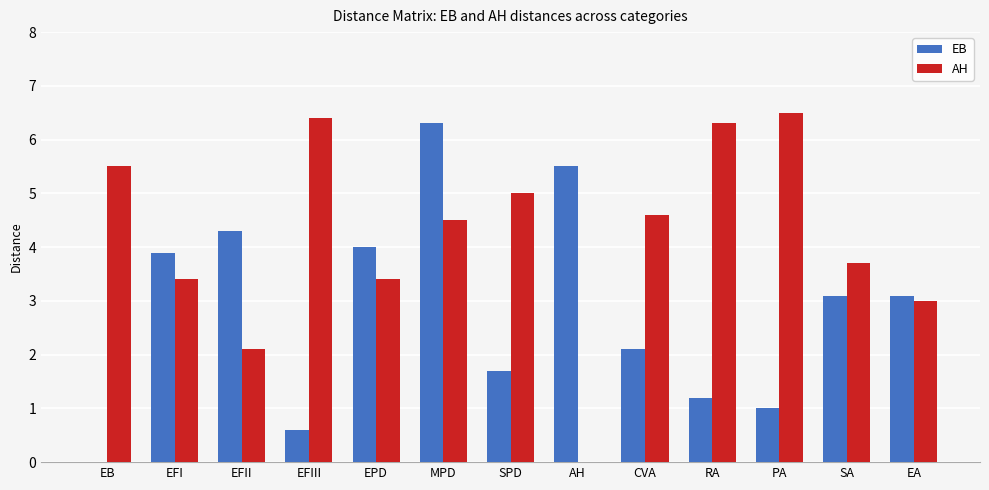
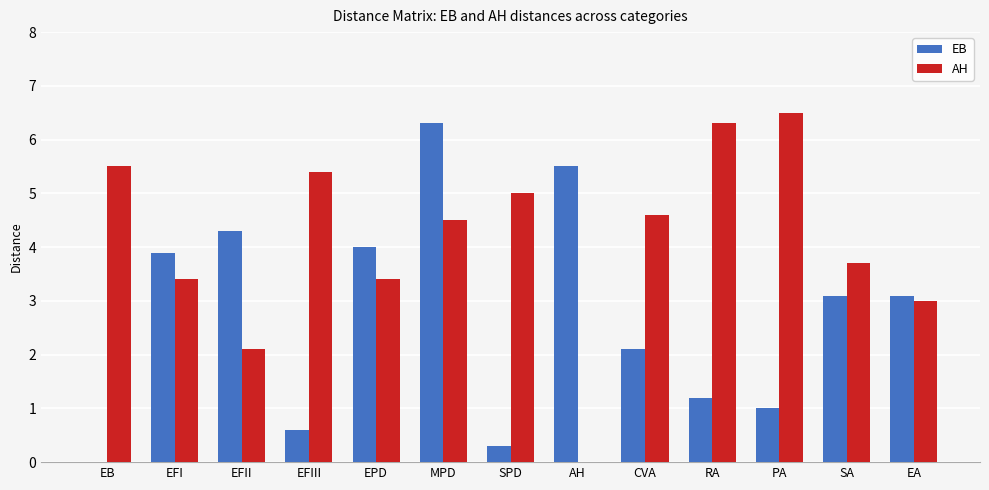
AH, EFIII: 6.4 -> 5.4
EB, SPD: 1.7 -> 0.3
